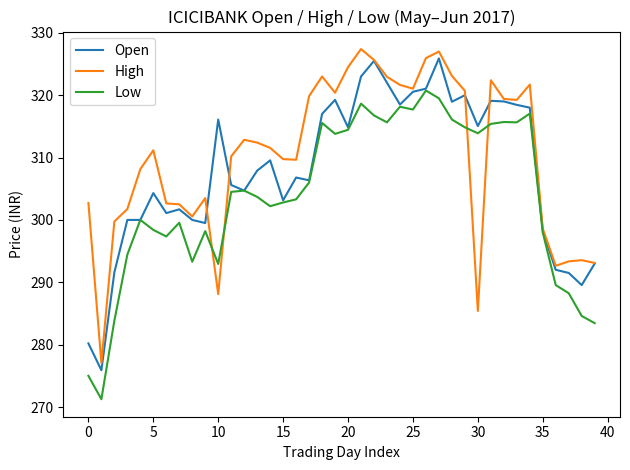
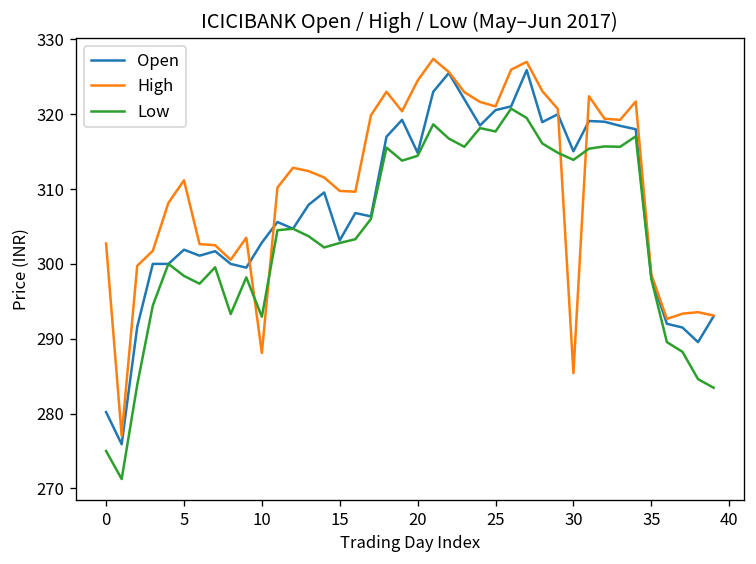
Open, 5: 304 -> 302
Open, 10: 316 -> 303
